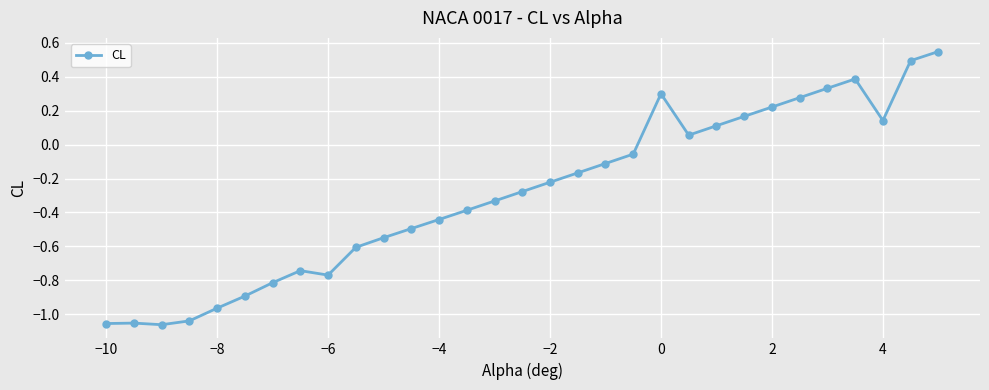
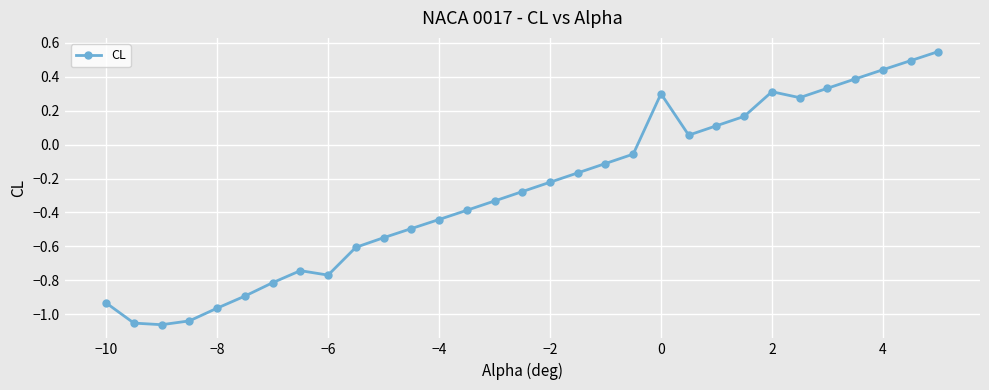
−10: -1.05 -> -0.93
2: 0.22 -> 0.31
4: 0.14 -> 0.44
